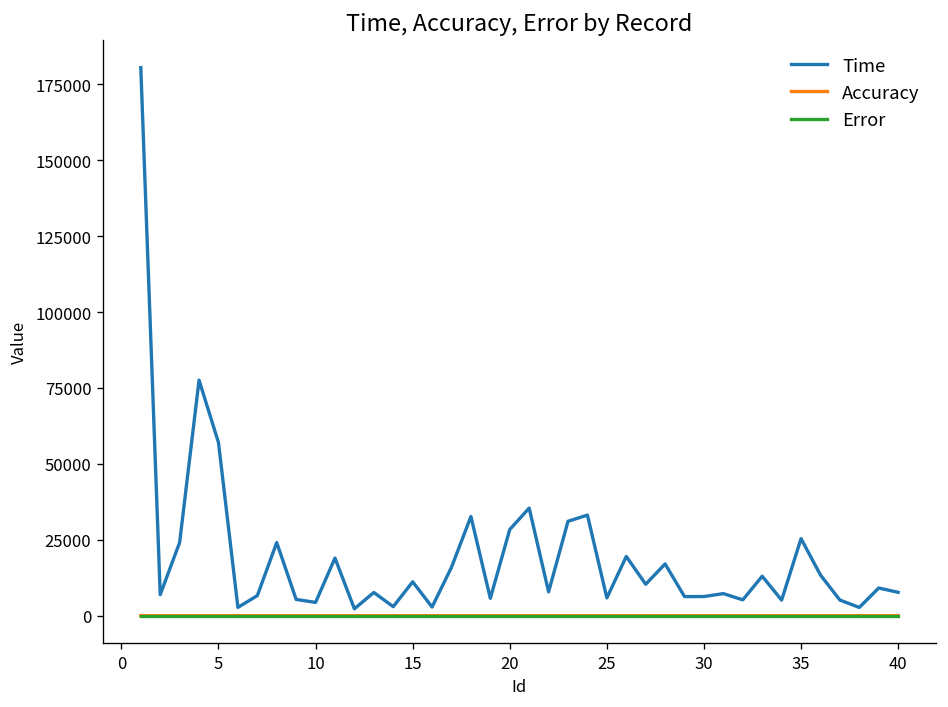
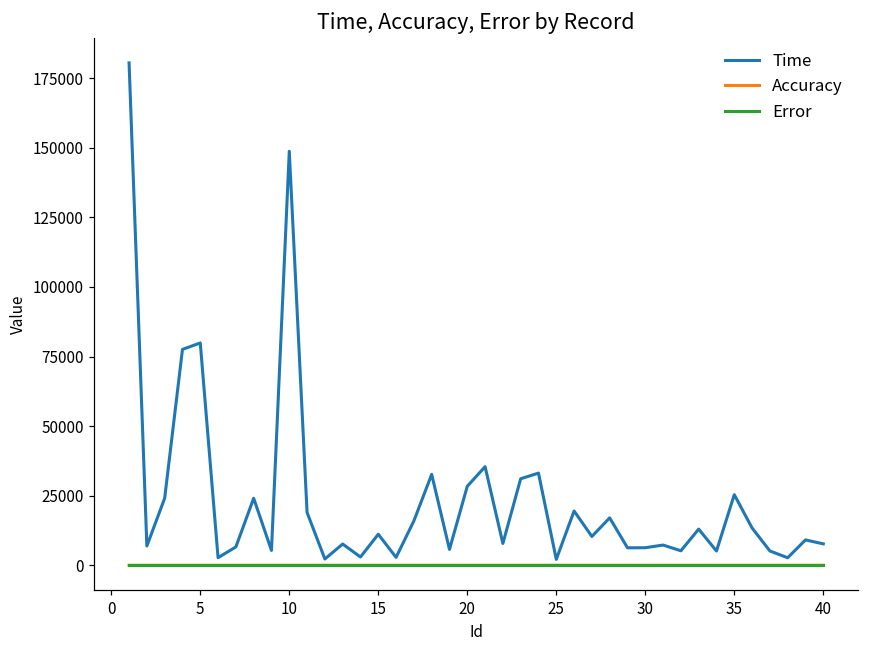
Time, 5: 57000 -> 80000
Time, 10: 4000 -> 149000
Time, 25: 6000 -> 2000
